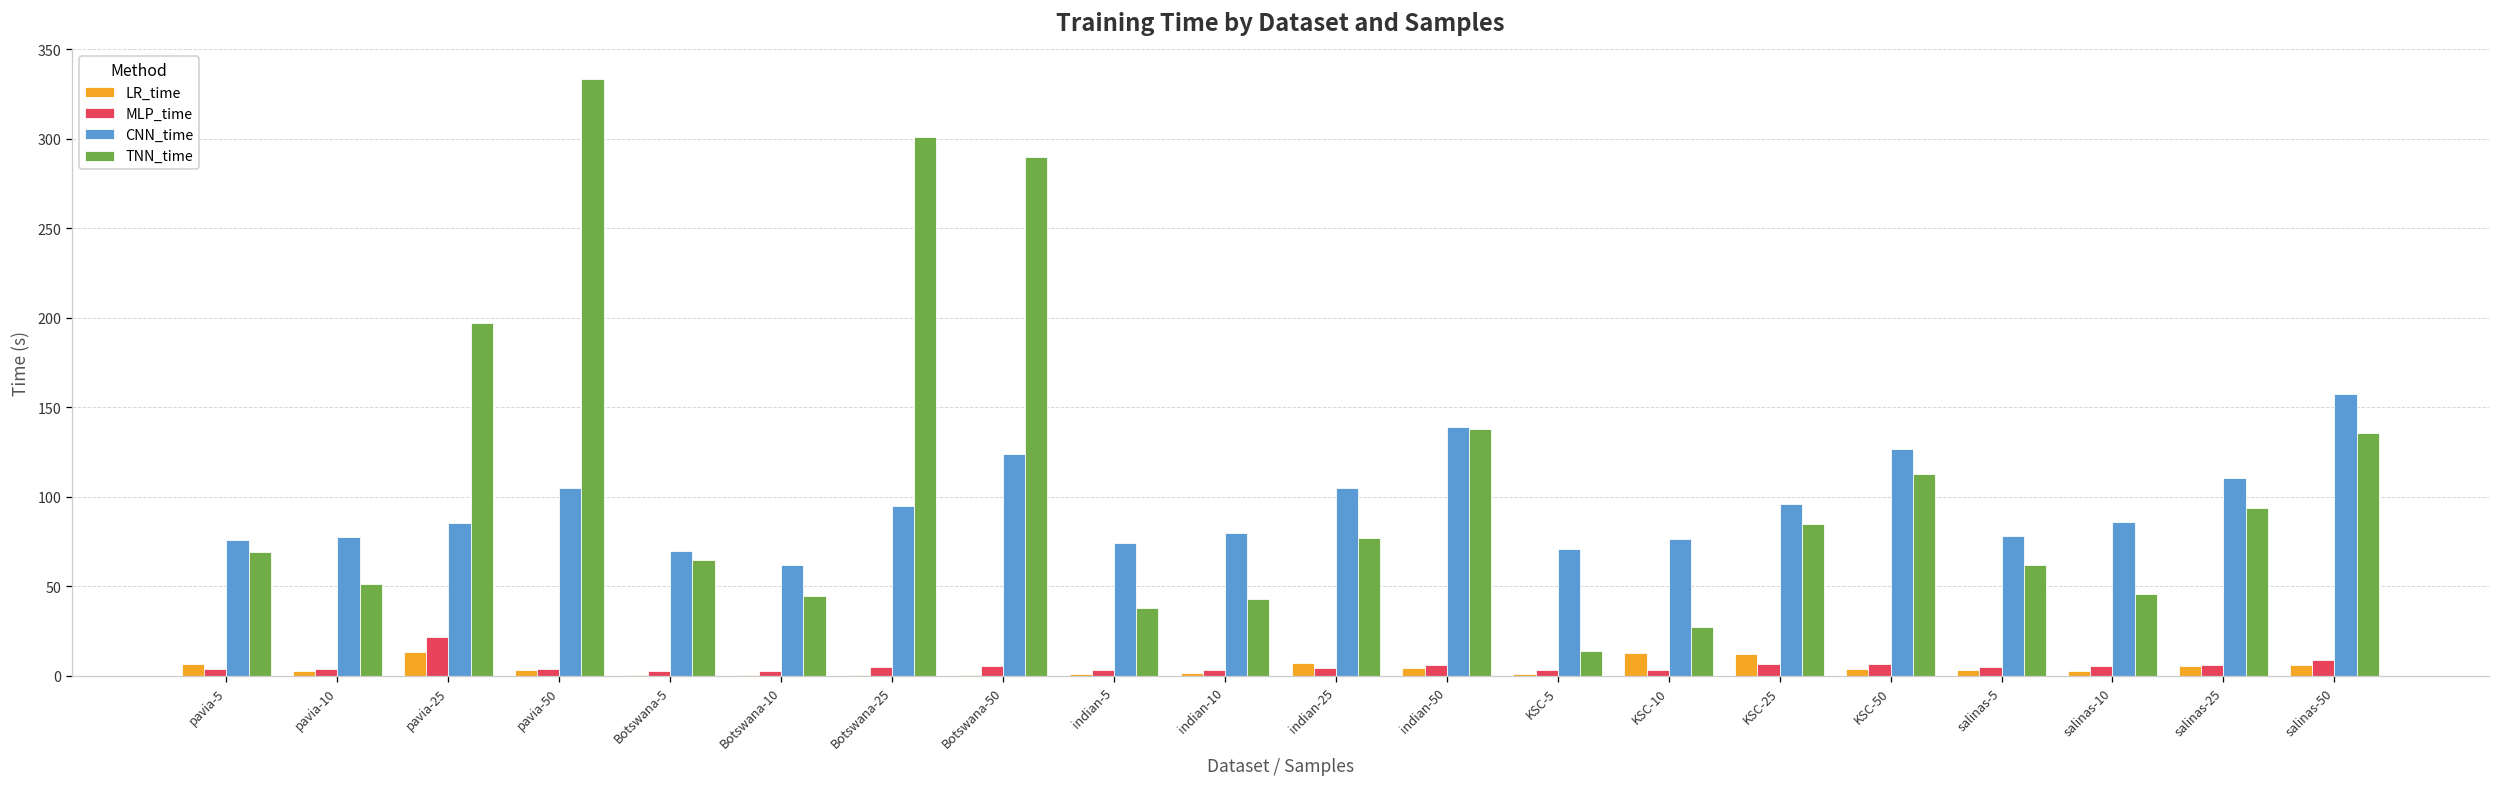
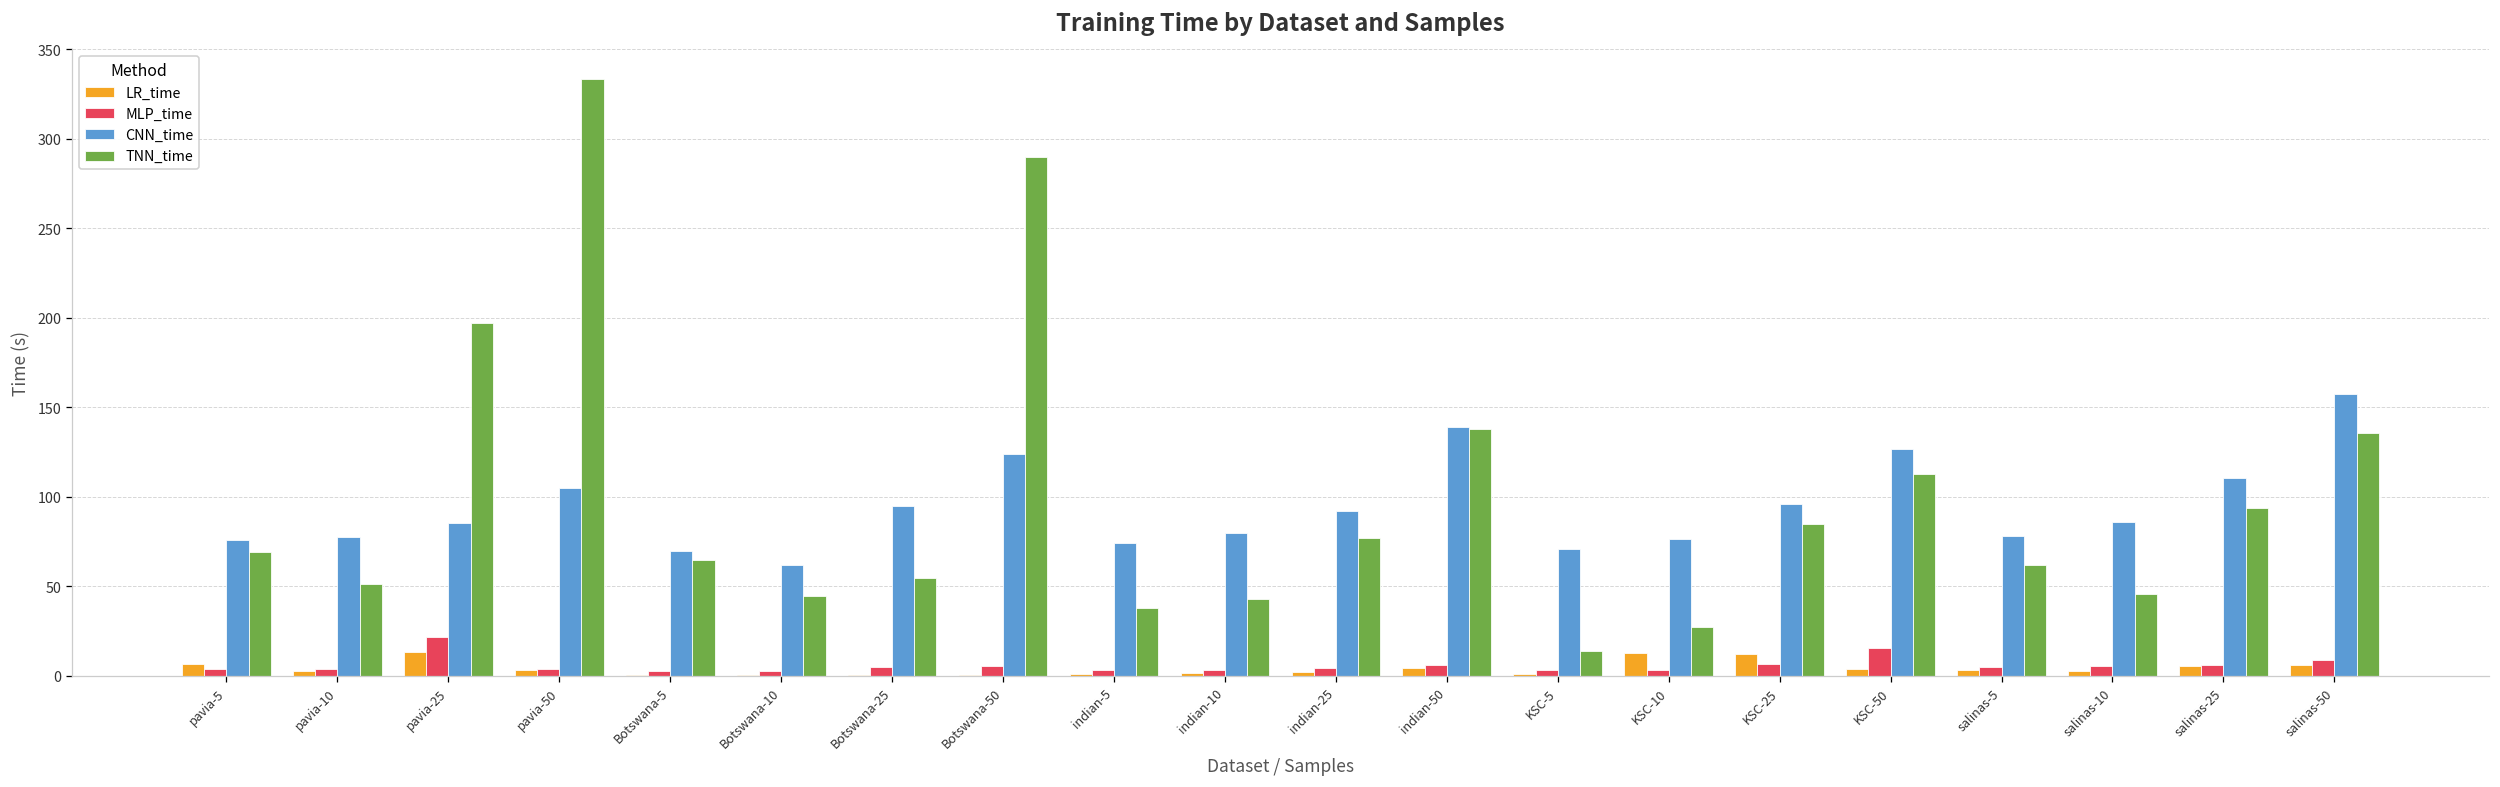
TNN_time, Botswana-25: 301 -> 54
LR_time, indian-25: 7 -> 2
CNN_time, indian-25: 105 -> 92
MLP_time, KSC-50: 7 -> 15
